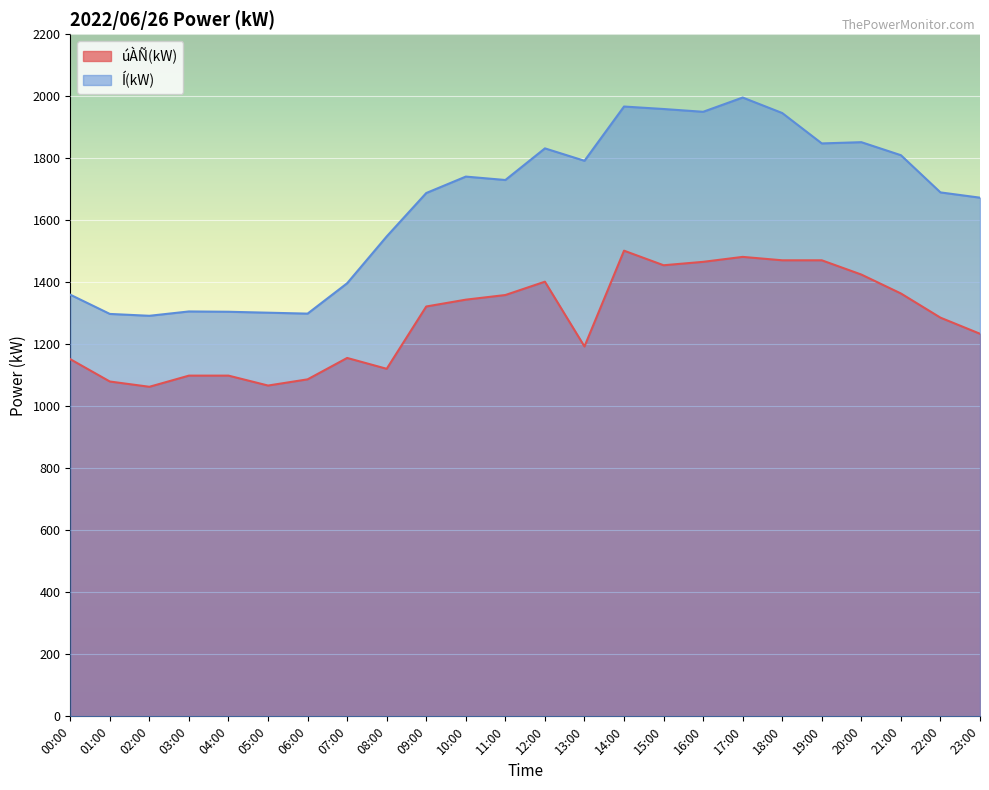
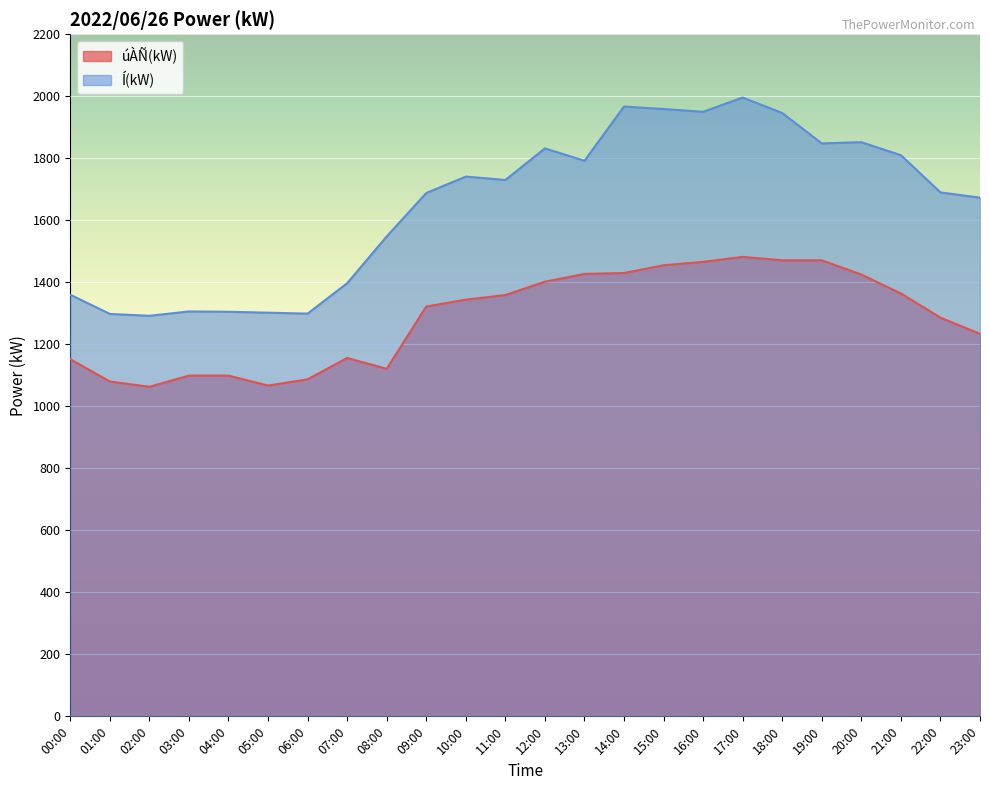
úÀÑ(kW), 13:00: 1190 -> 1430
úÀÑ(kW), 14:00: 1500 -> 1430
